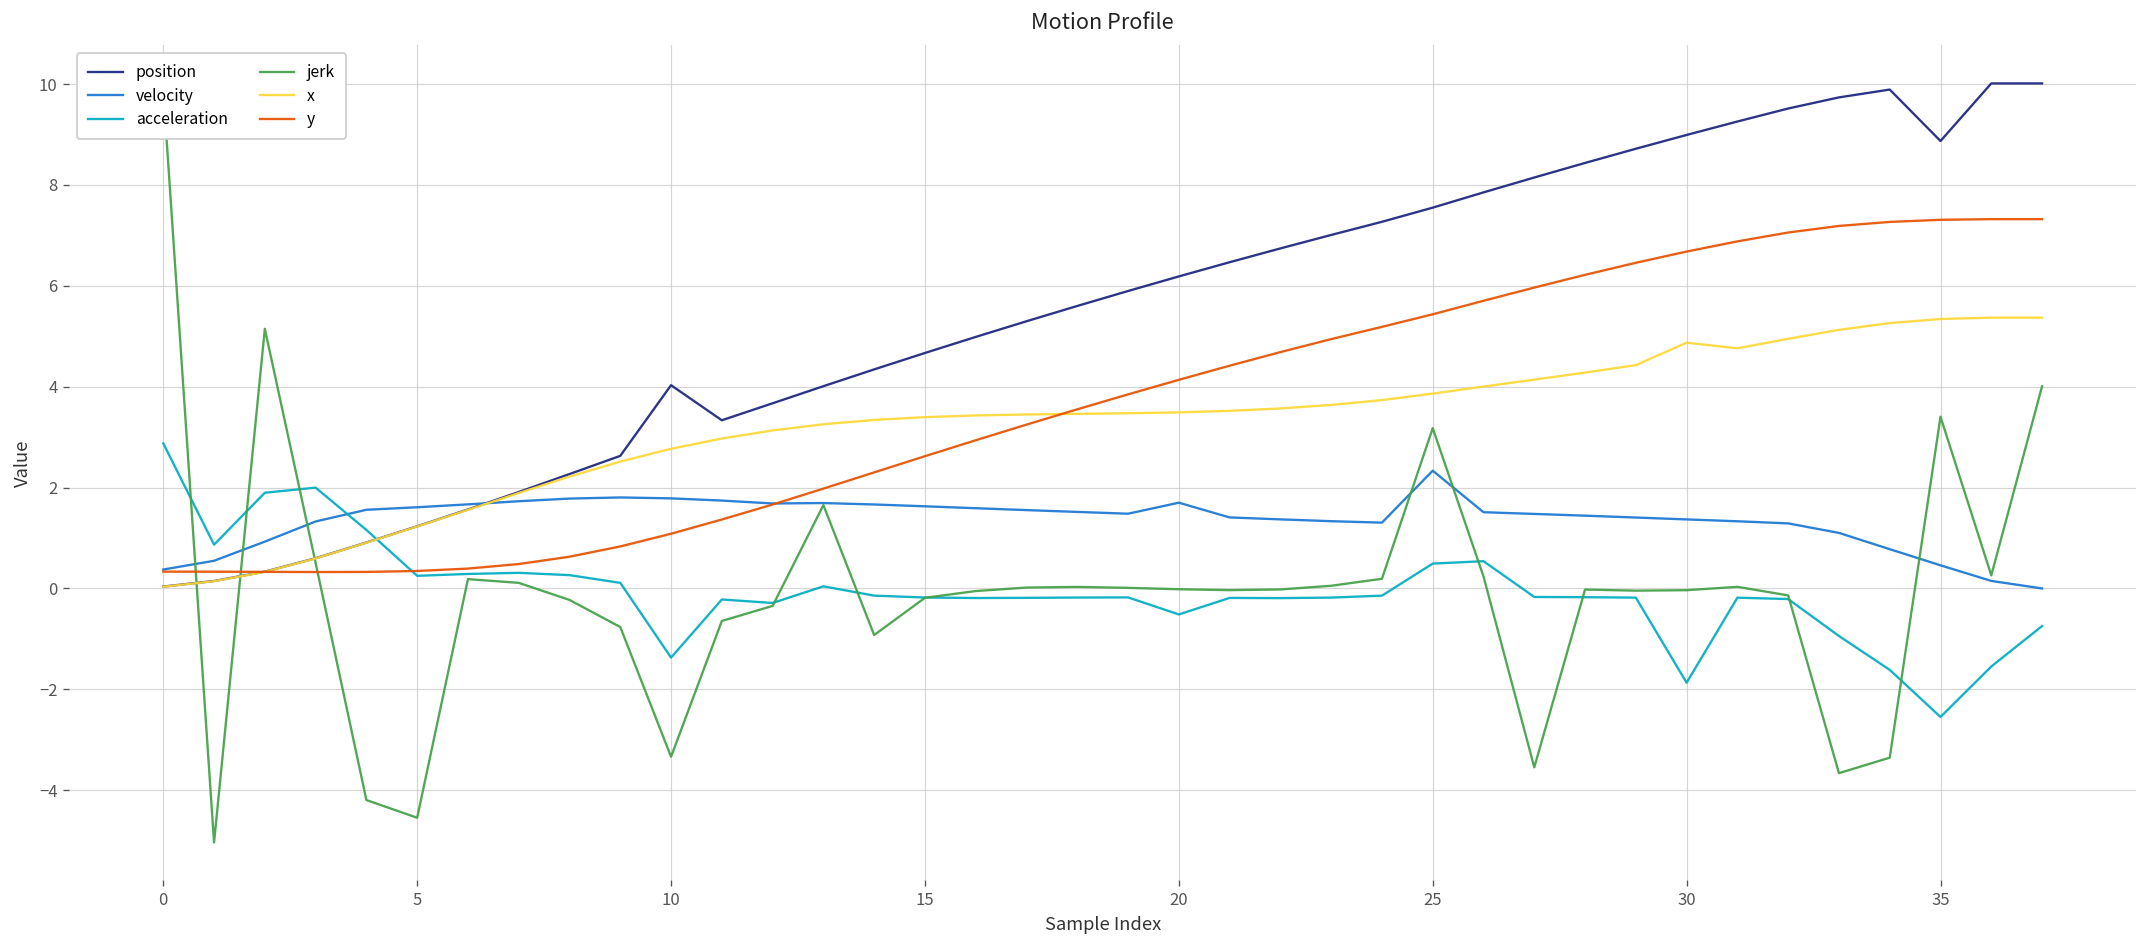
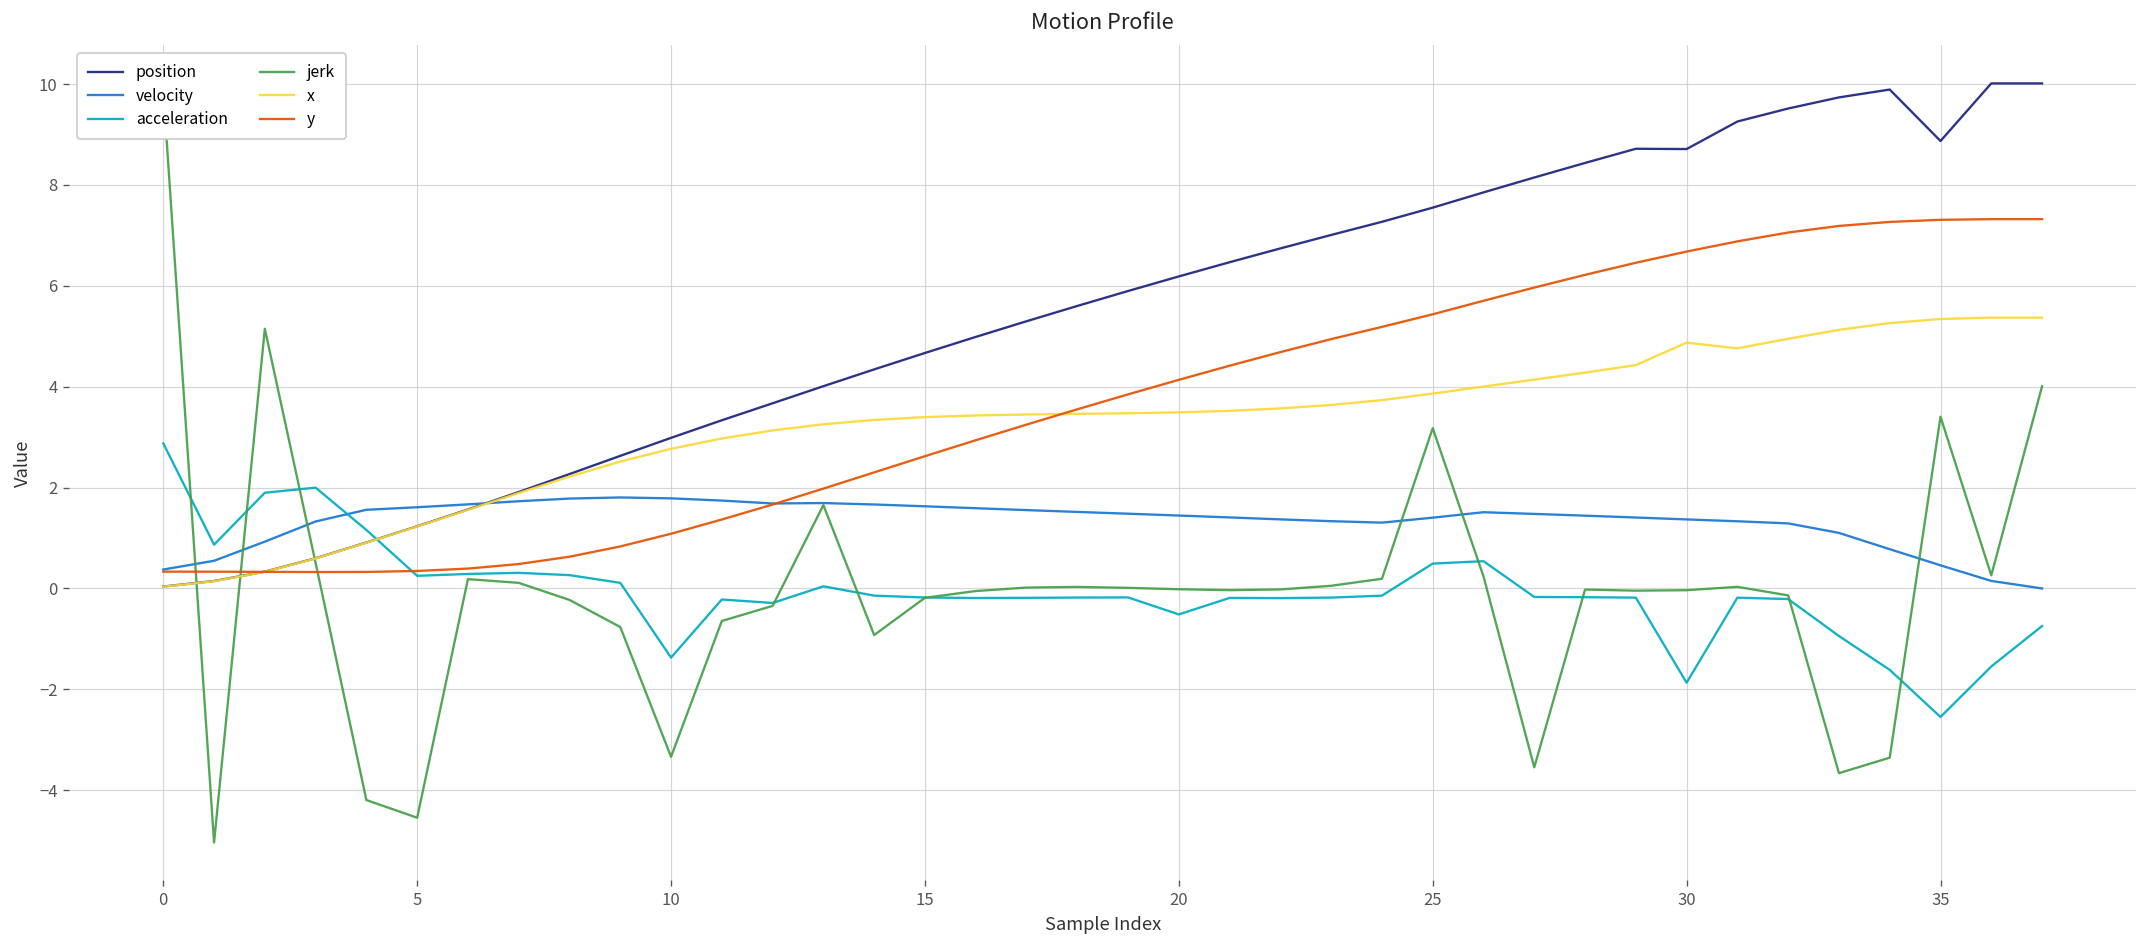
position, 10: 4.0 -> 3.0
velocity, 20: 1.7 -> 1.4
velocity, 25: 2.3 -> 1.4
position, 30: 9.0 -> 8.7
